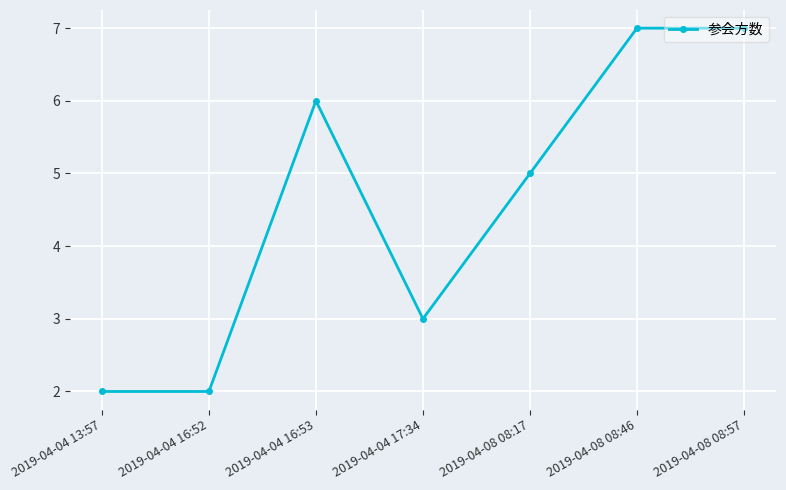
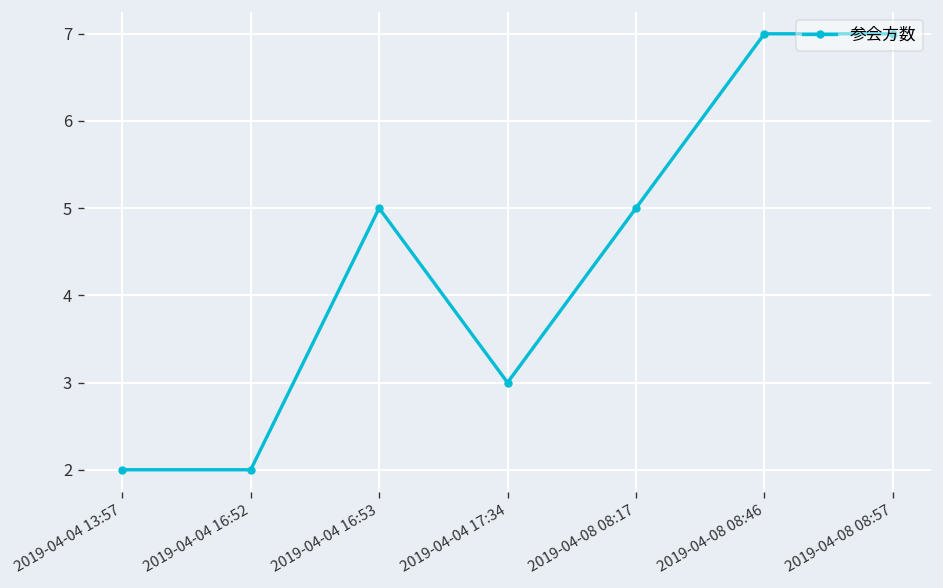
2019-04-04 16:53: 6 -> 5
